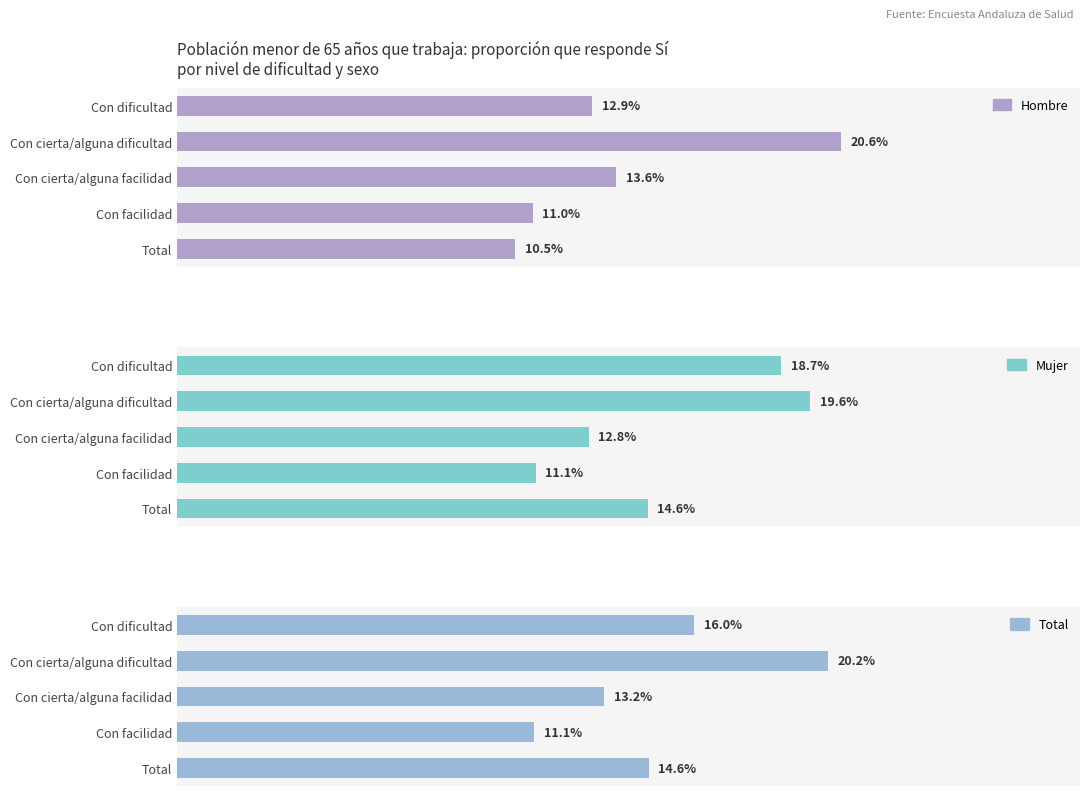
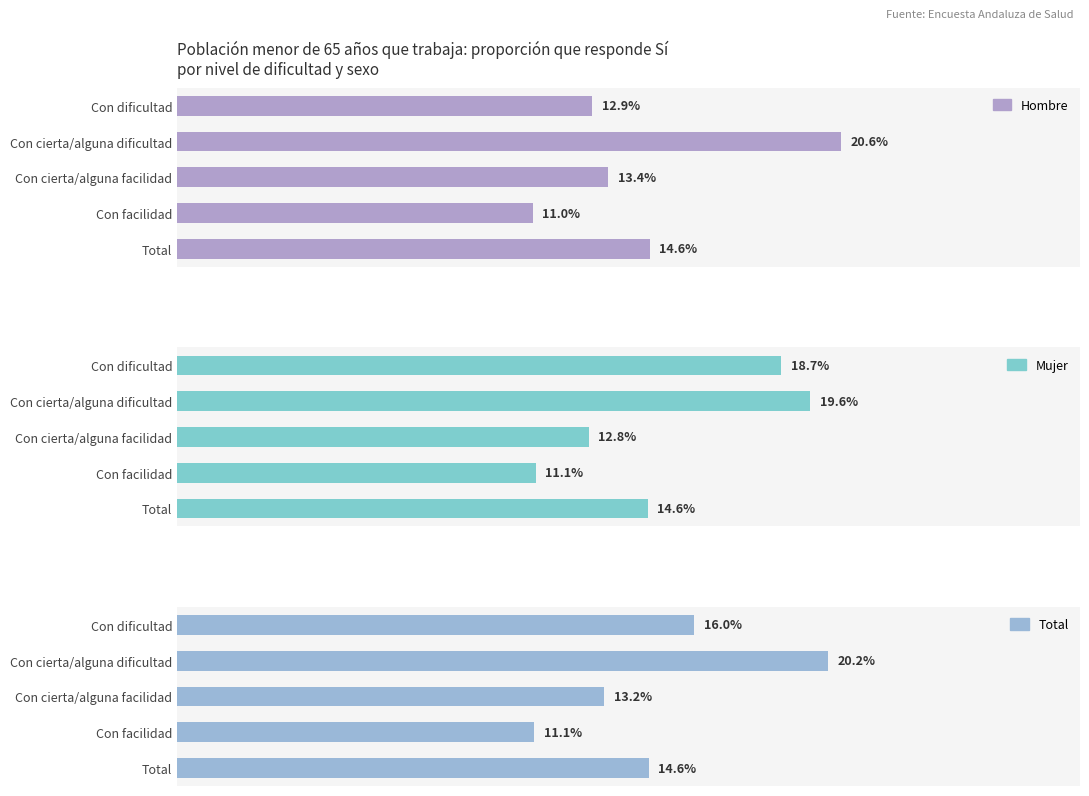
Población menor de 65 años que trabaja: proporción que responde Sí por nivel de dificultad y sexo, Con cierta/alguna facilidad: 13.6% -> 13.4%
Población menor de 65 años que trabaja: proporción que responde Sí por nivel de dificultad y sexo, Total: 10.5% -> 14.6%
